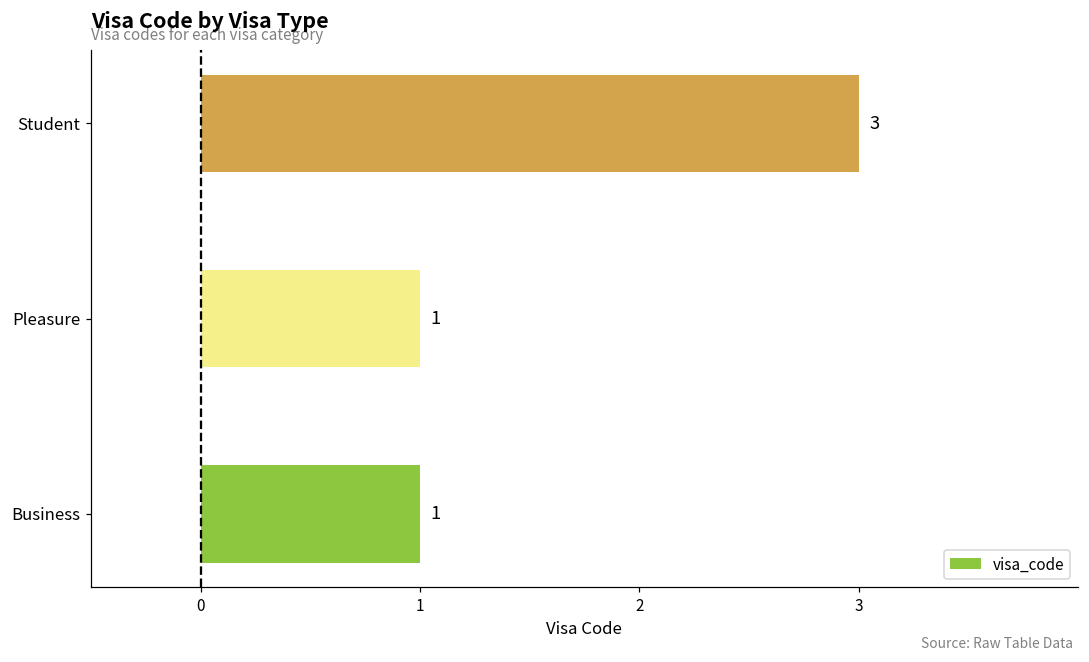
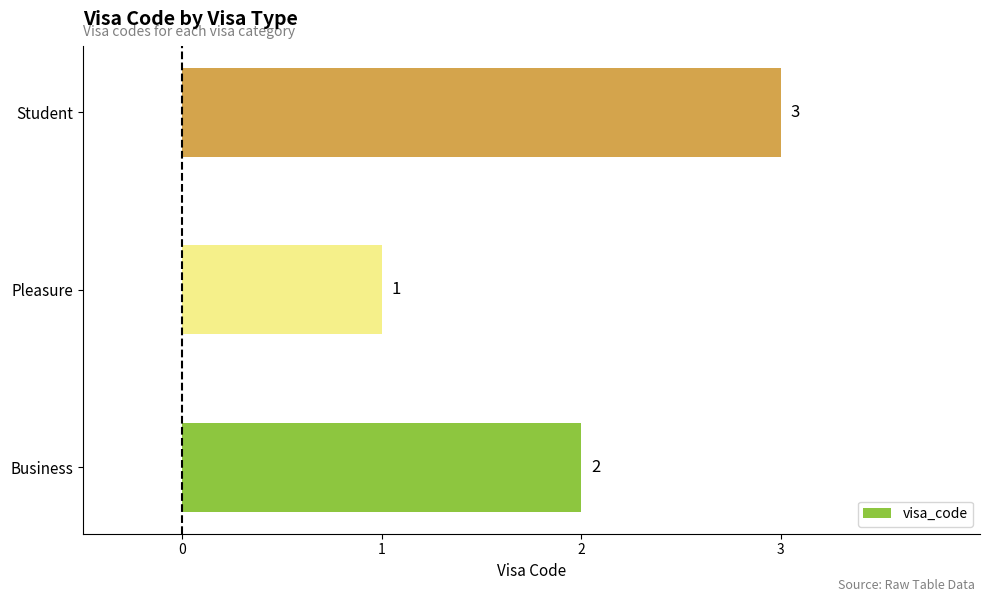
Business: 1 -> 2
